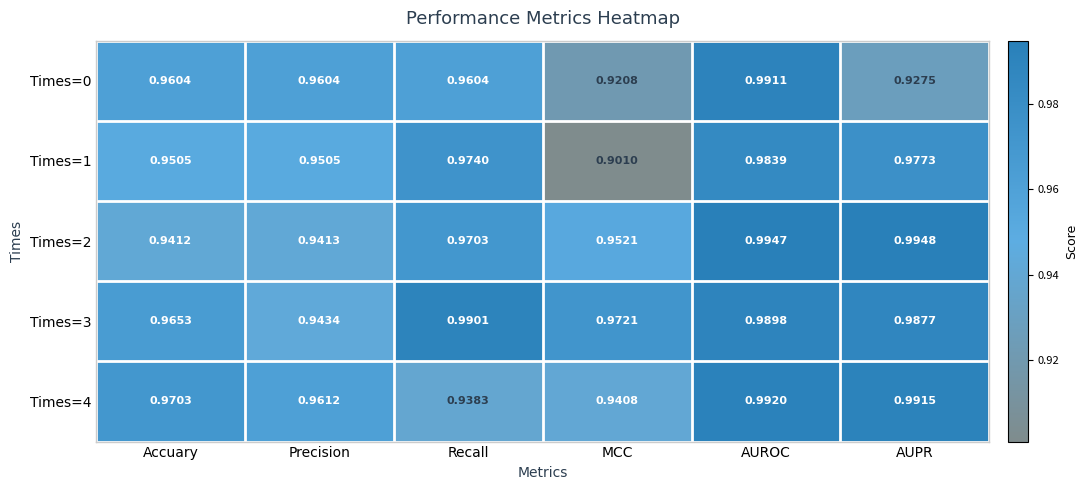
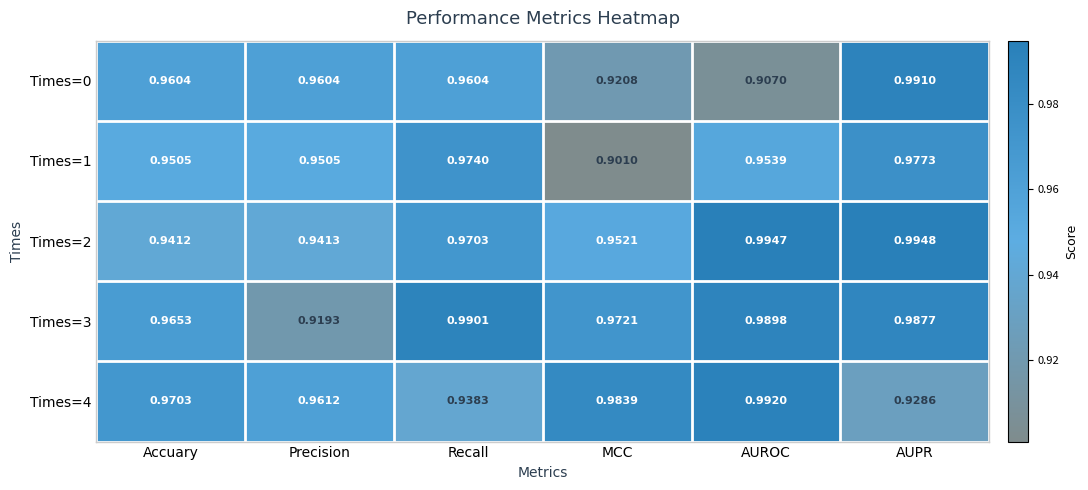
Times=0, AUROC: 0.9911 -> 0.9070
Times=0, AUPR: 0.9275 -> 0.9910
Times=1, AUROC: 0.9839 -> 0.9539
Times=3, Precision: 0.9434 -> 0.9193
Times=4, MCC: 0.9408 -> 0.9839
Times=4, AUPR: 0.9915 -> 0.9286
